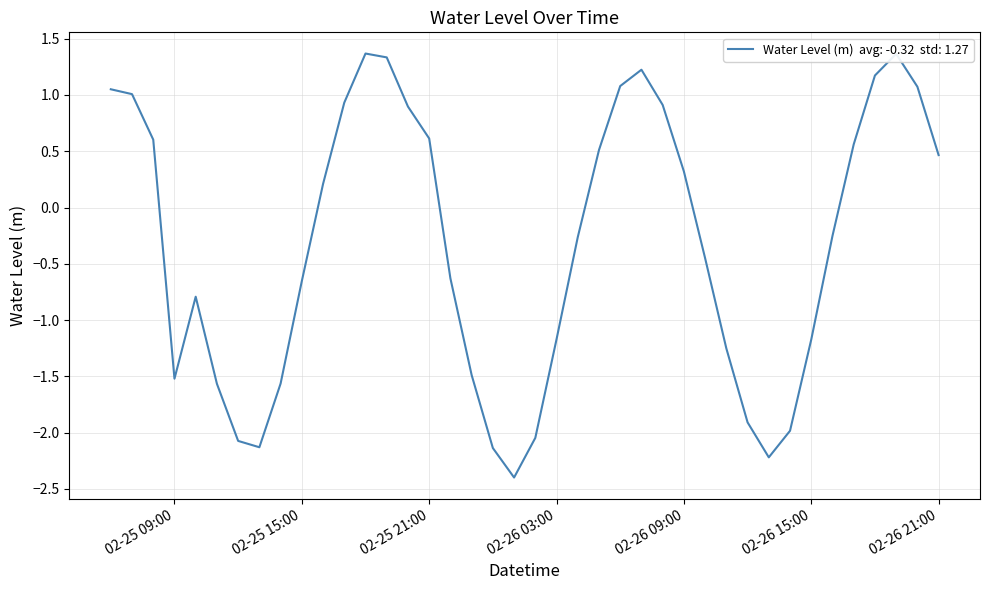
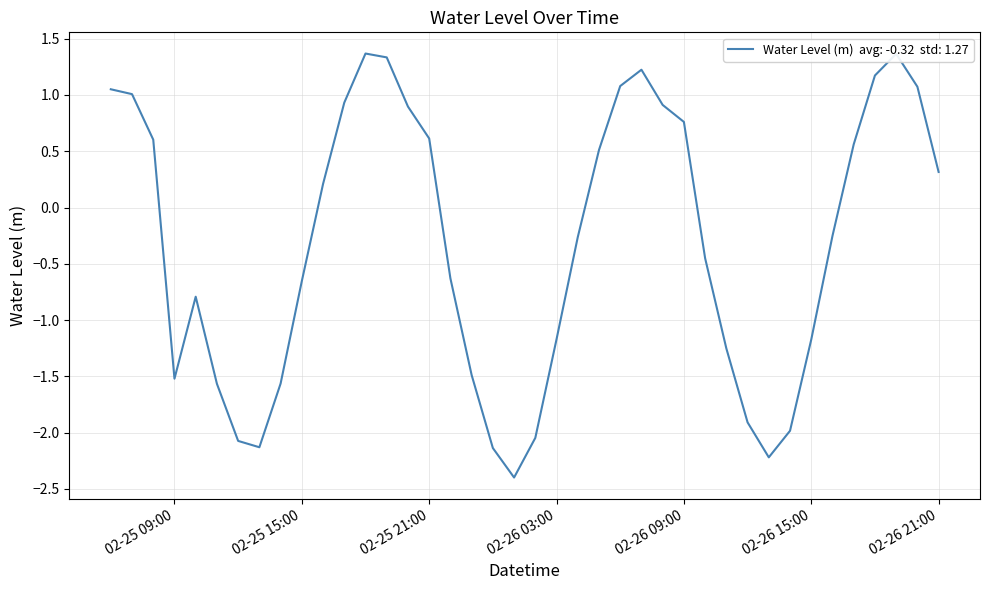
02-26 09:00: 0.32 -> 0.76
02-26 21:00: 0.47 -> 0.32
